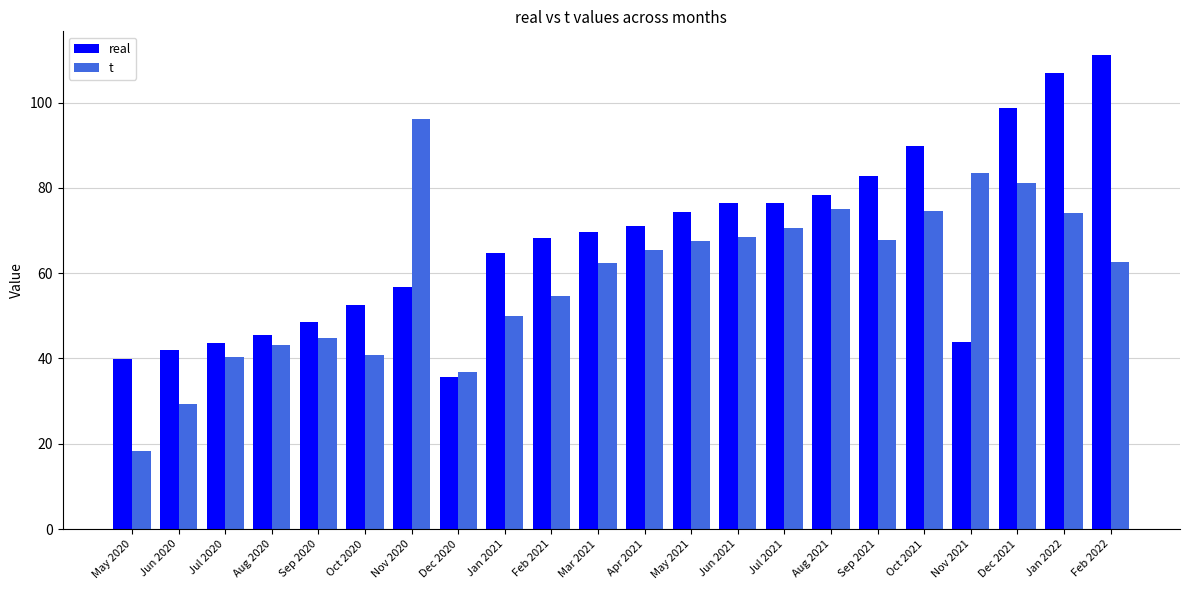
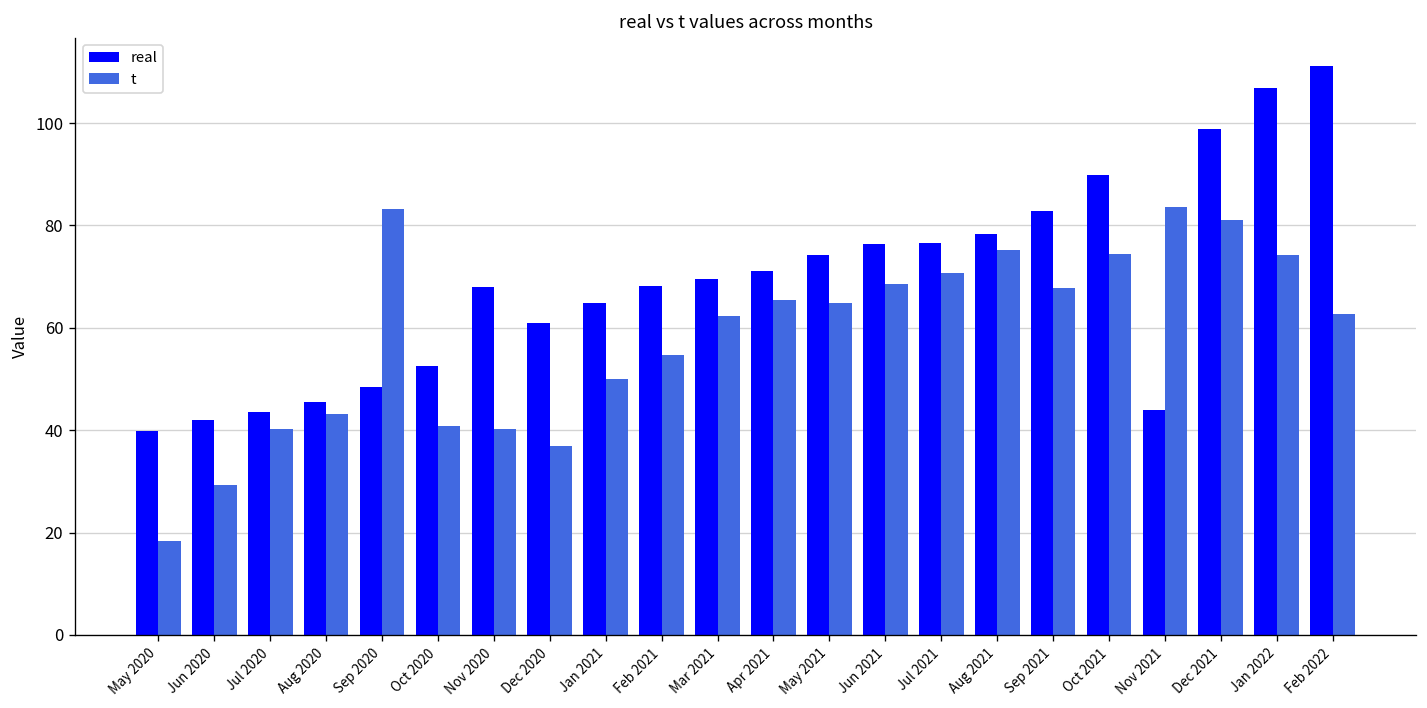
t, Sep 2020: 45 -> 83
real, Nov 2020: 57 -> 68
t, Nov 2020: 96 -> 40
real, Dec 2020: 36 -> 61
t, May 2021: 68 -> 65
